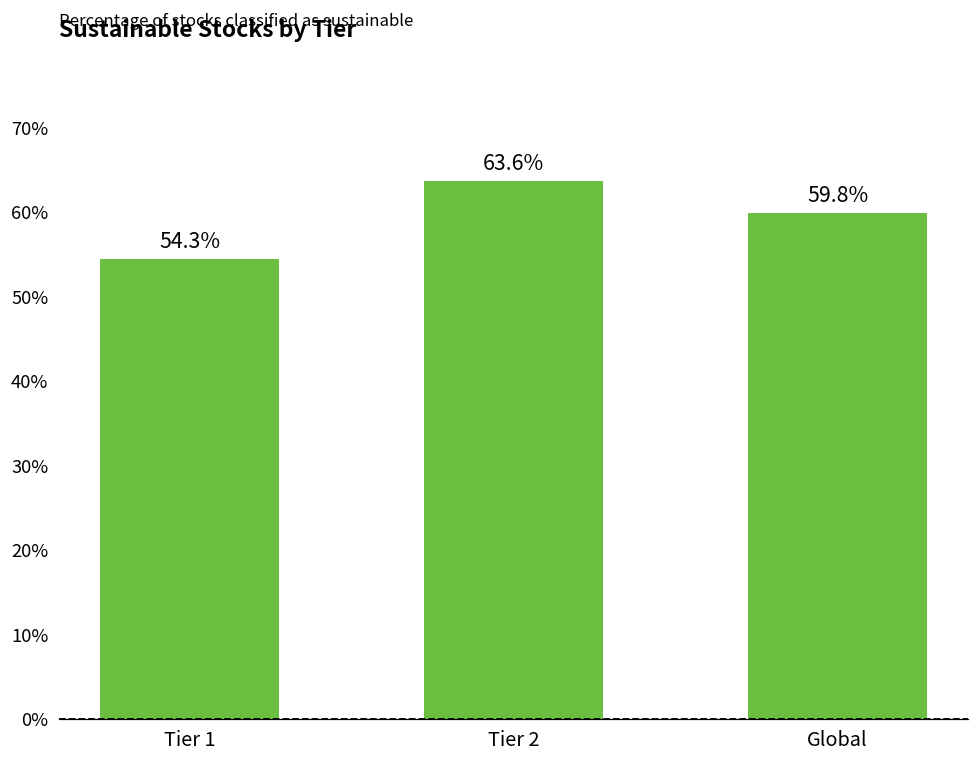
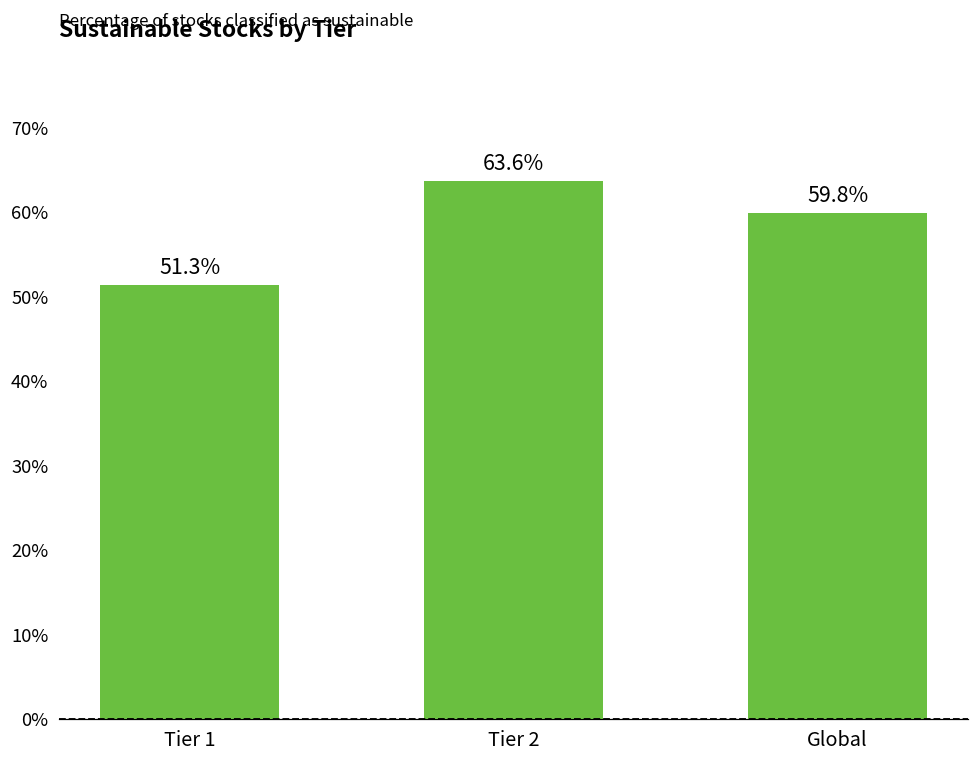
Tier 1: 54.3% -> 51.3%
